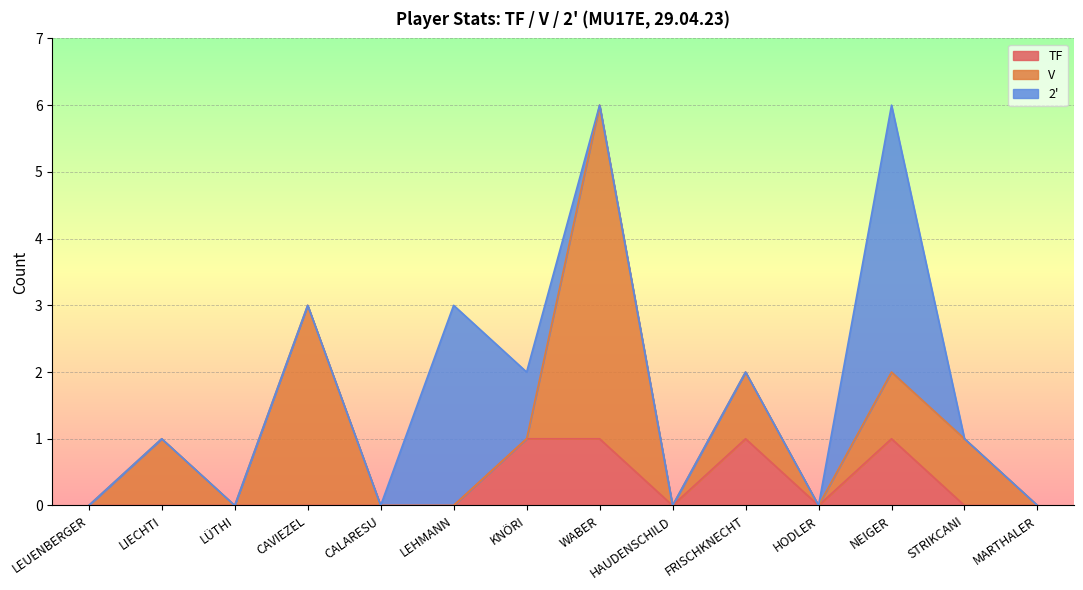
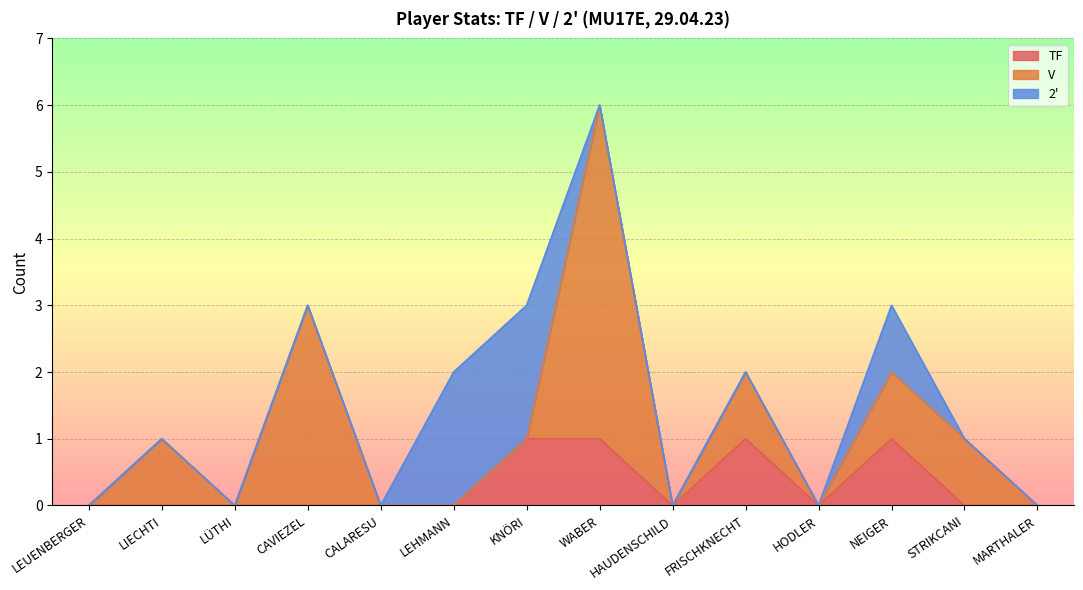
2', LEHMANN: 3 -> 2
2', KNÖRI: 1 -> 2
2', NEIGER: 4 -> 1
